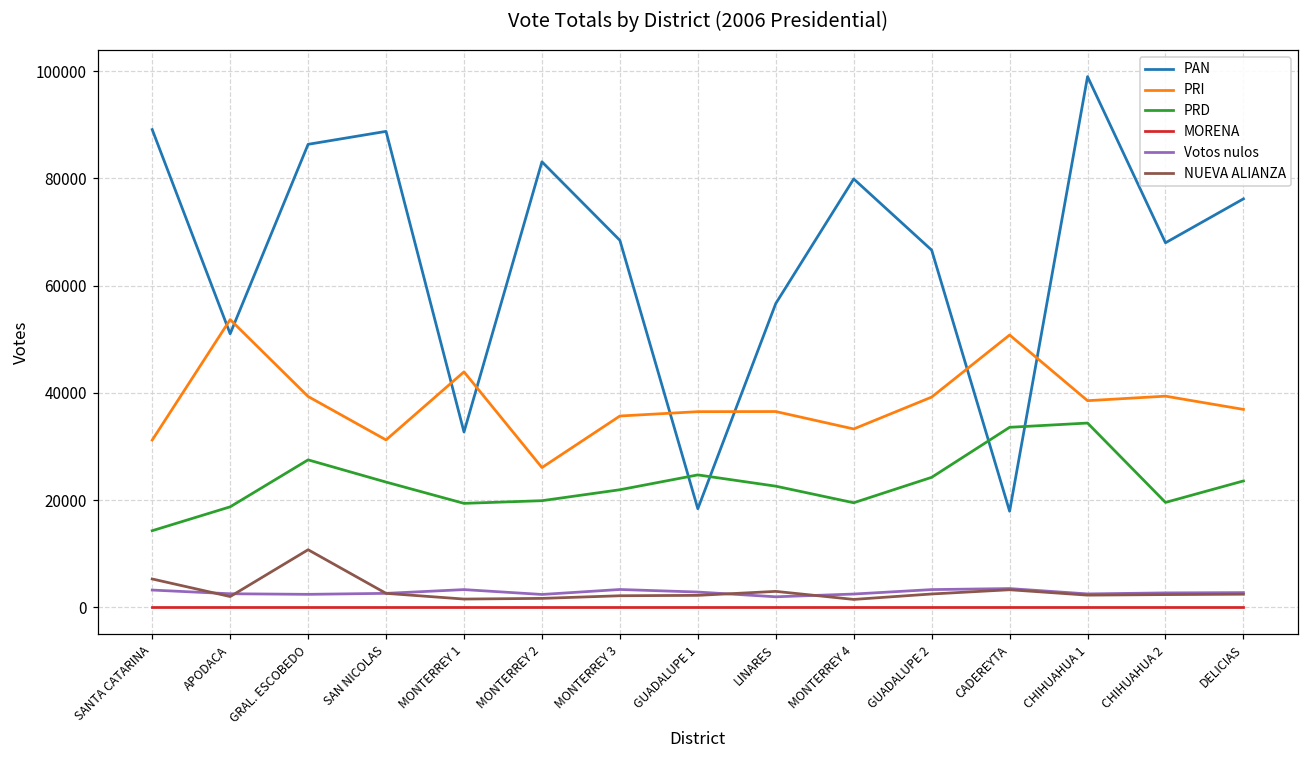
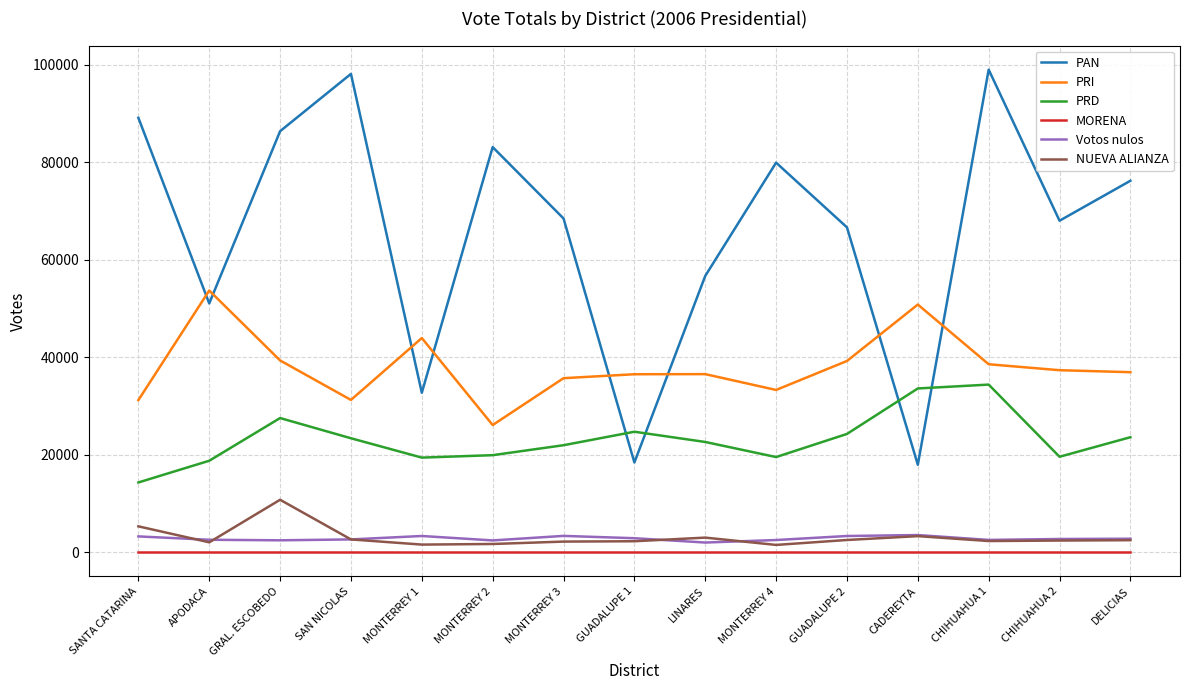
PAN, SAN NICOLAS: 89000 -> 98000
PRI, CHIHUAHUA 2: 39000 -> 37000
